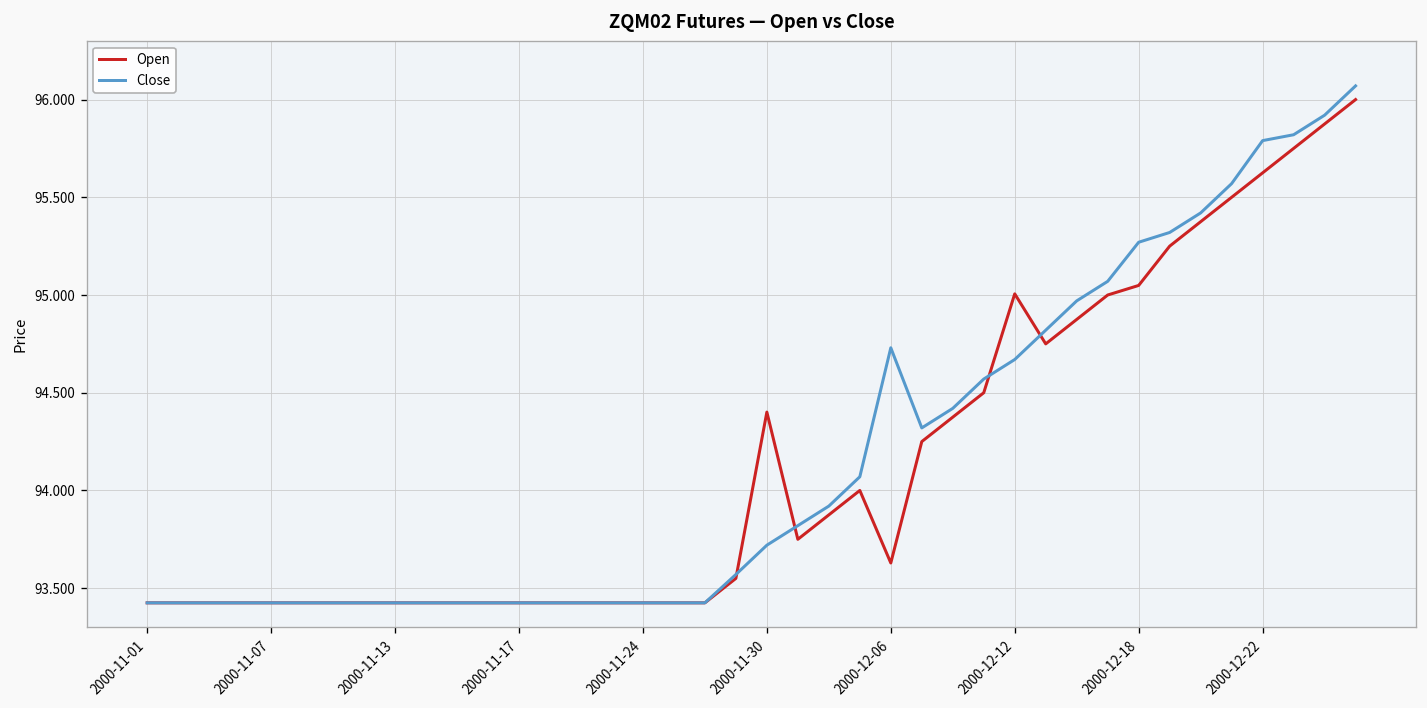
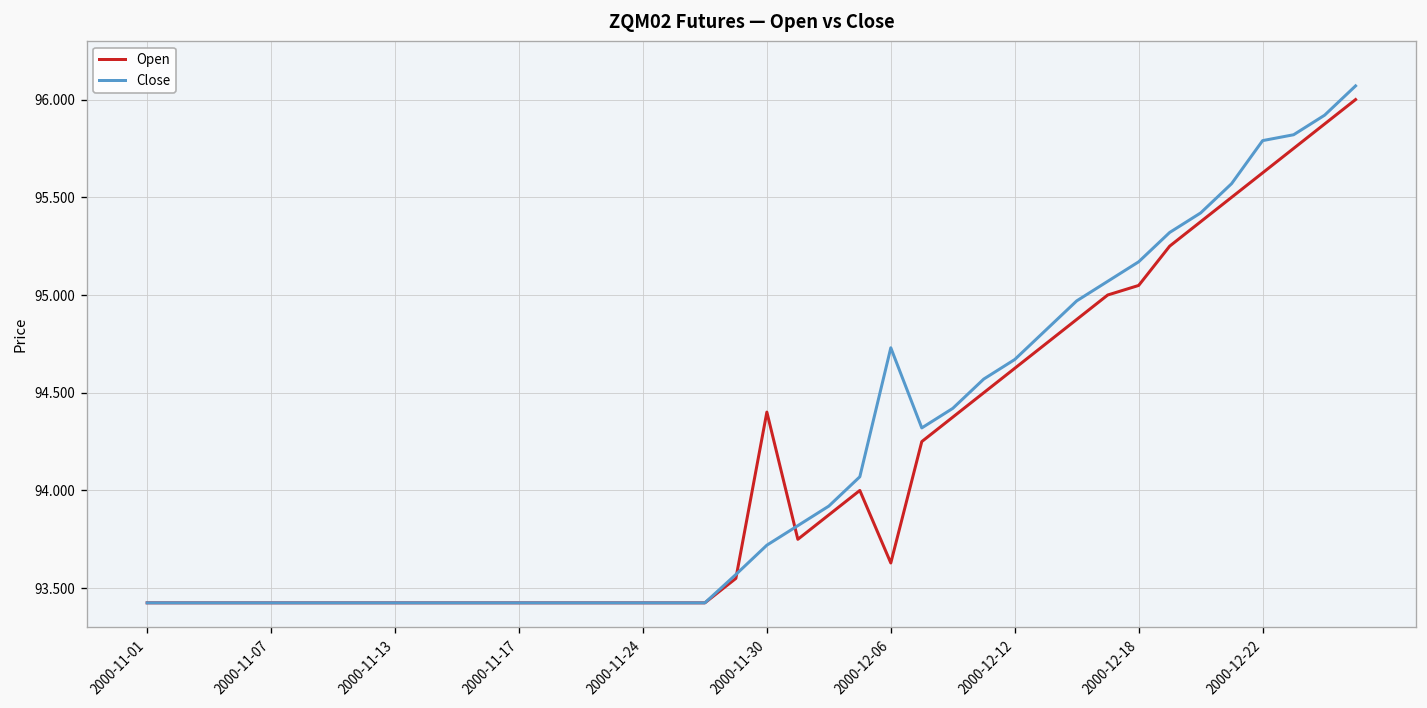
Open, 2000-12-12: 95.01 -> 94.63
Close, 2000-12-18: 95.27 -> 95.17
